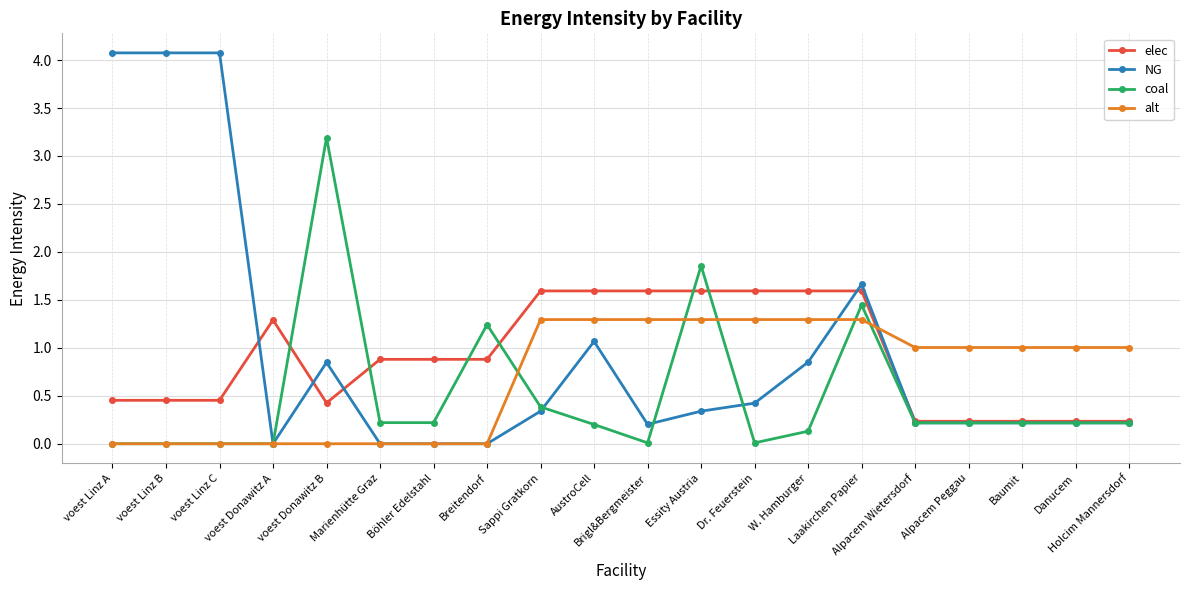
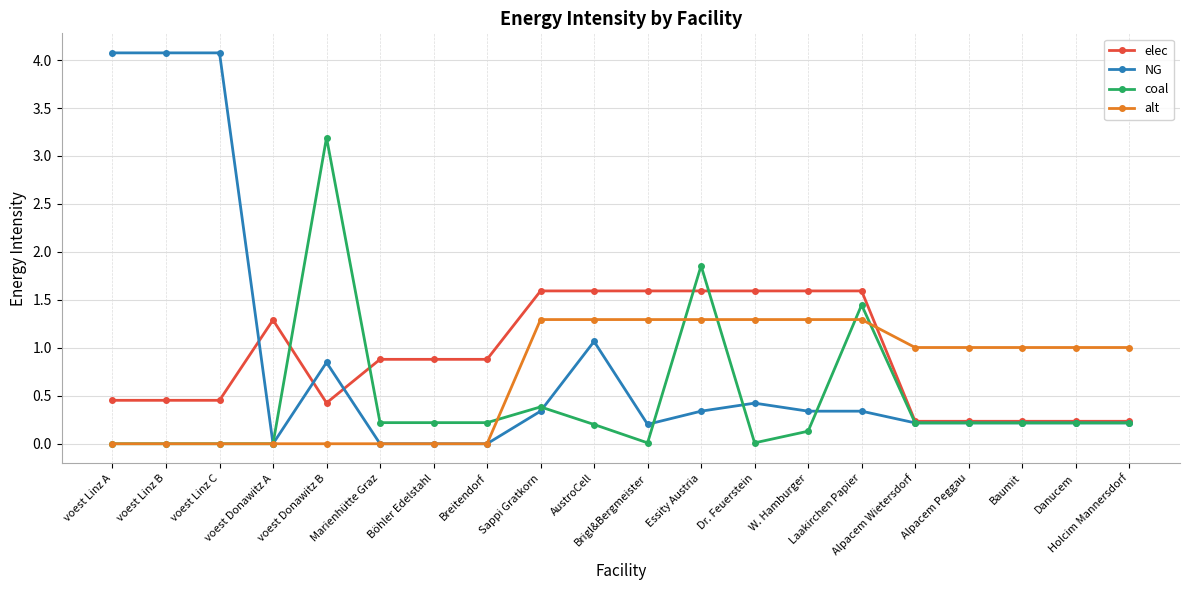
coal, Breitendorf: 1.2 -> 0.2
NG, W. Hamburger: 0.9 -> 0.3
NG, Laakirchen Papier: 1.7 -> 0.3
